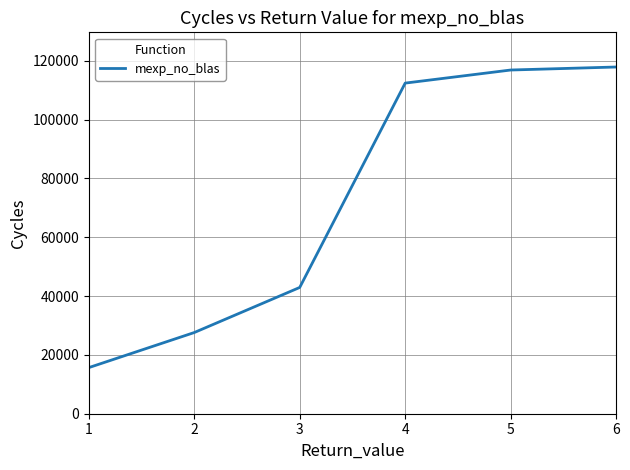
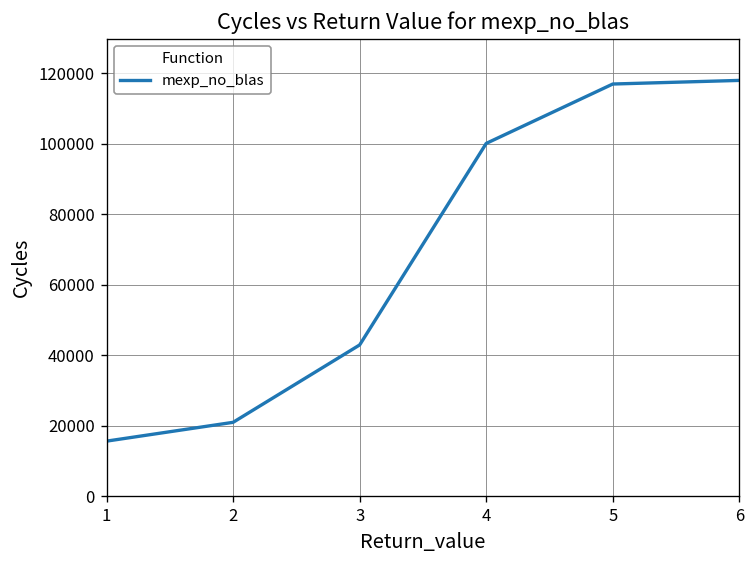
2: 28000 -> 21000
4: 112000 -> 100000
